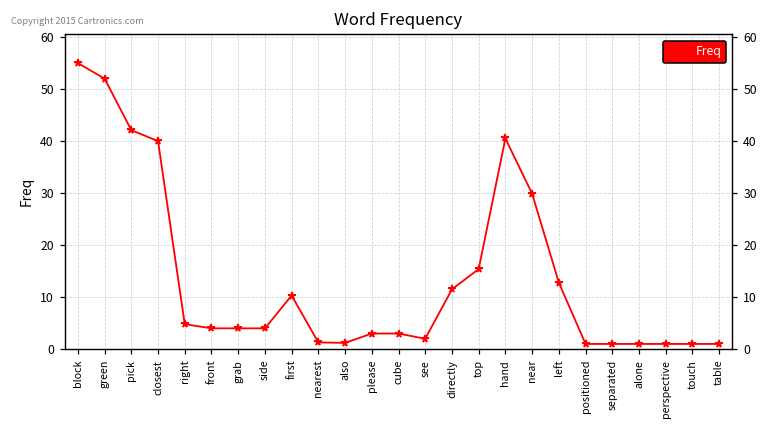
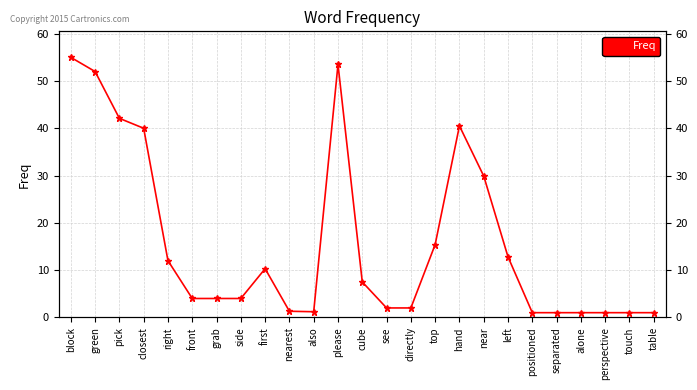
right: 5 -> 12
please: 3 -> 54
cube: 3 -> 8
directly: 12 -> 2
